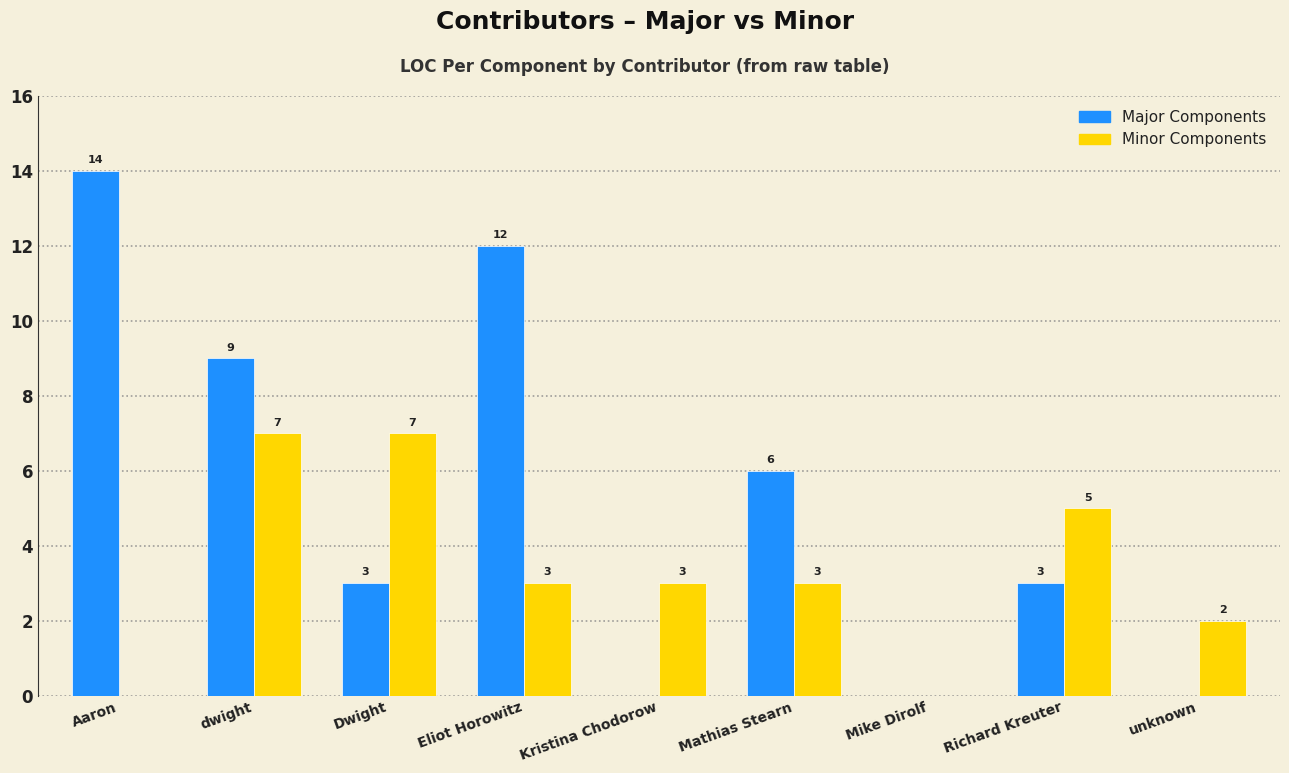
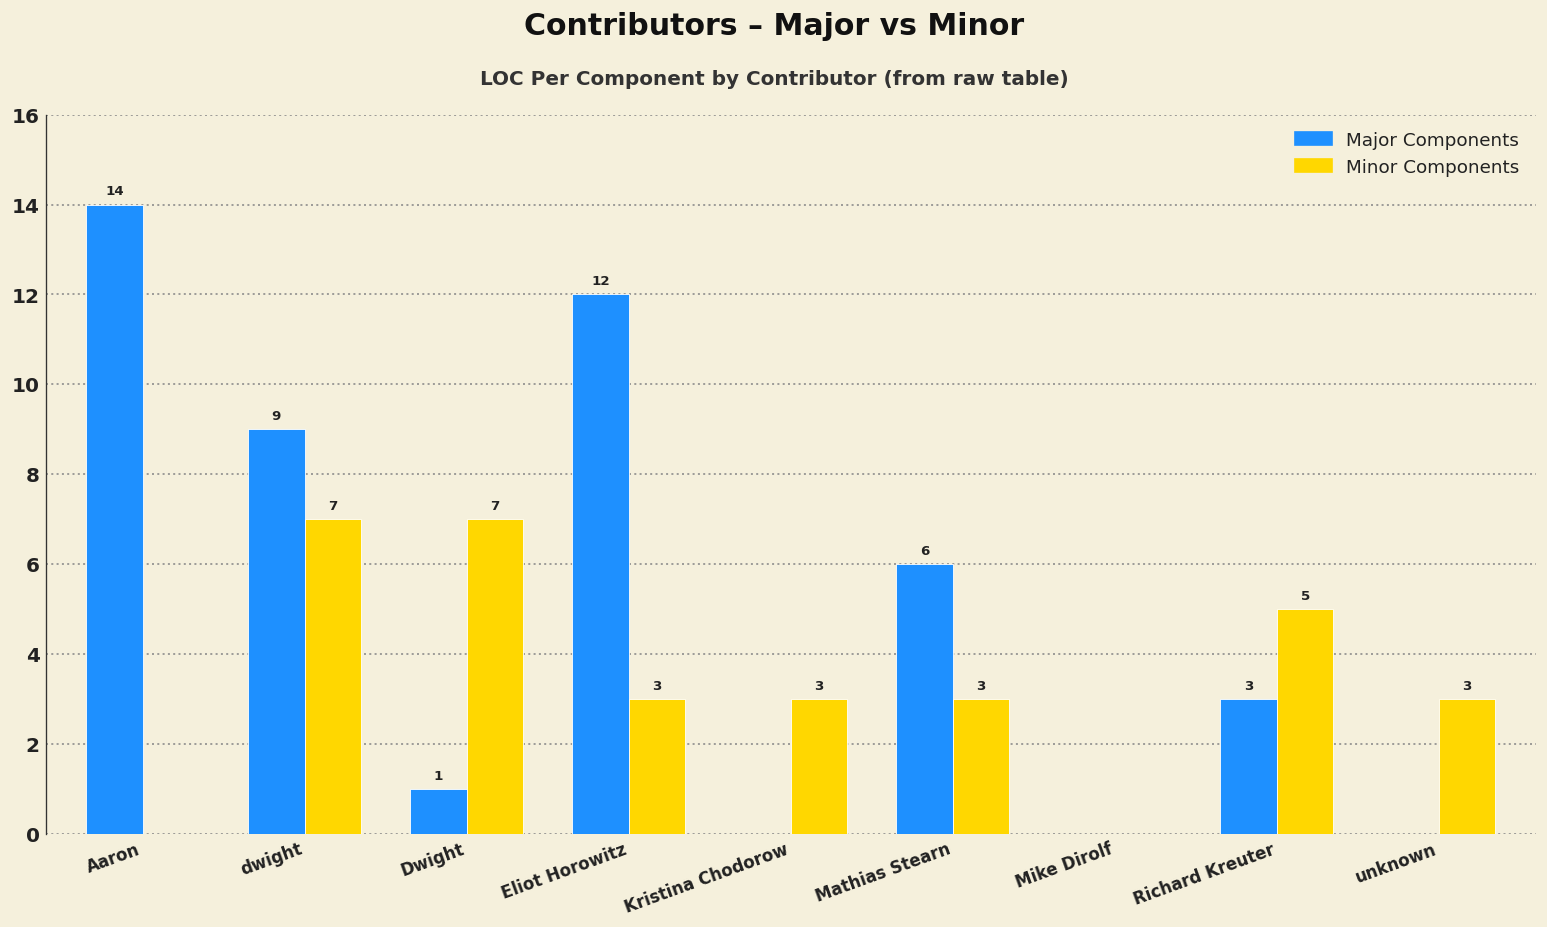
Major Components, Dwight: 3 -> 1
Minor Components, unknown: 2 -> 3
